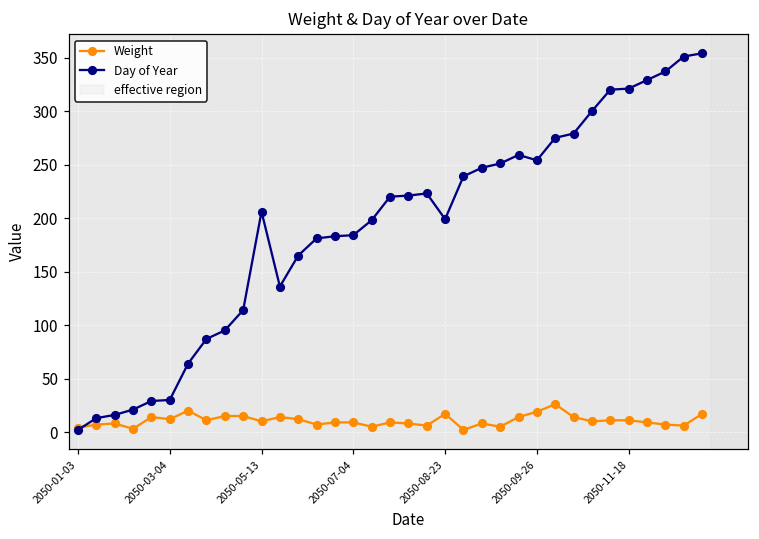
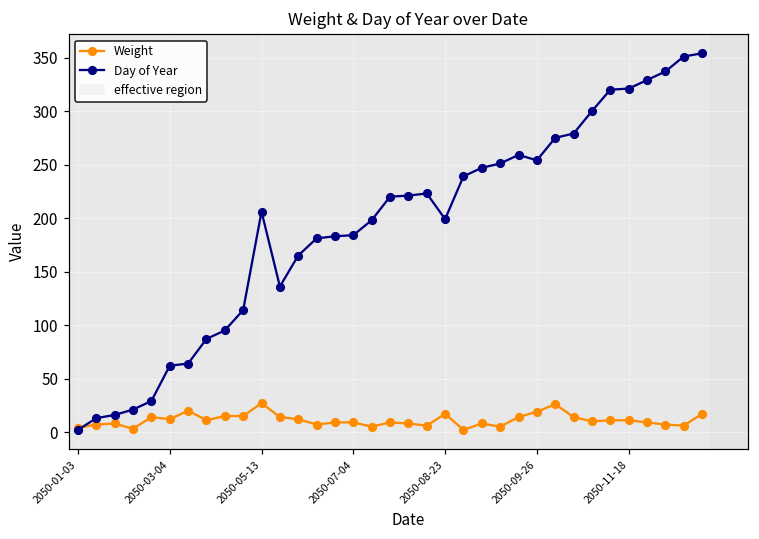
Day of Year, 2050-03-04: 30 -> 60
Weight, 2050-05-13: 10 -> 30
